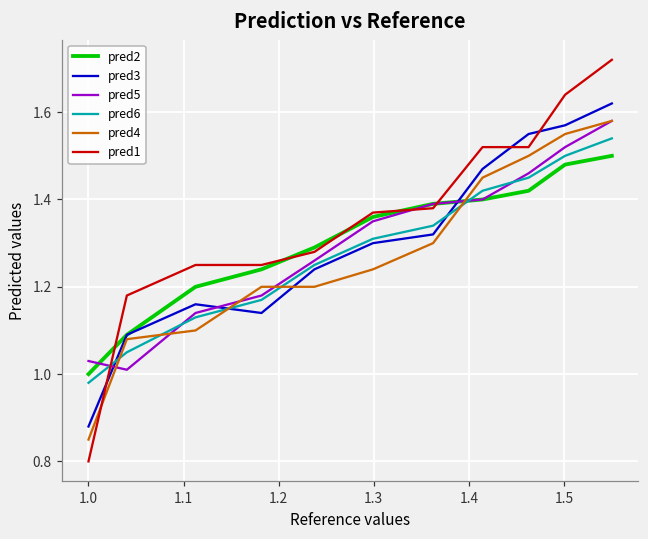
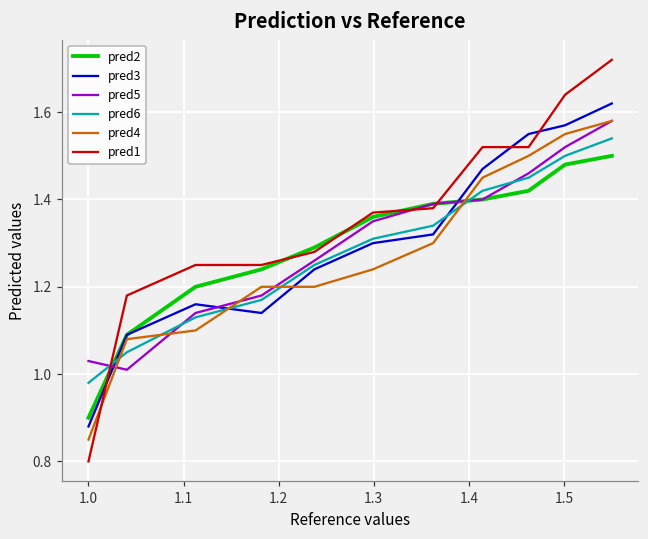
pred2, 1.0: 1.0 -> 0.9
